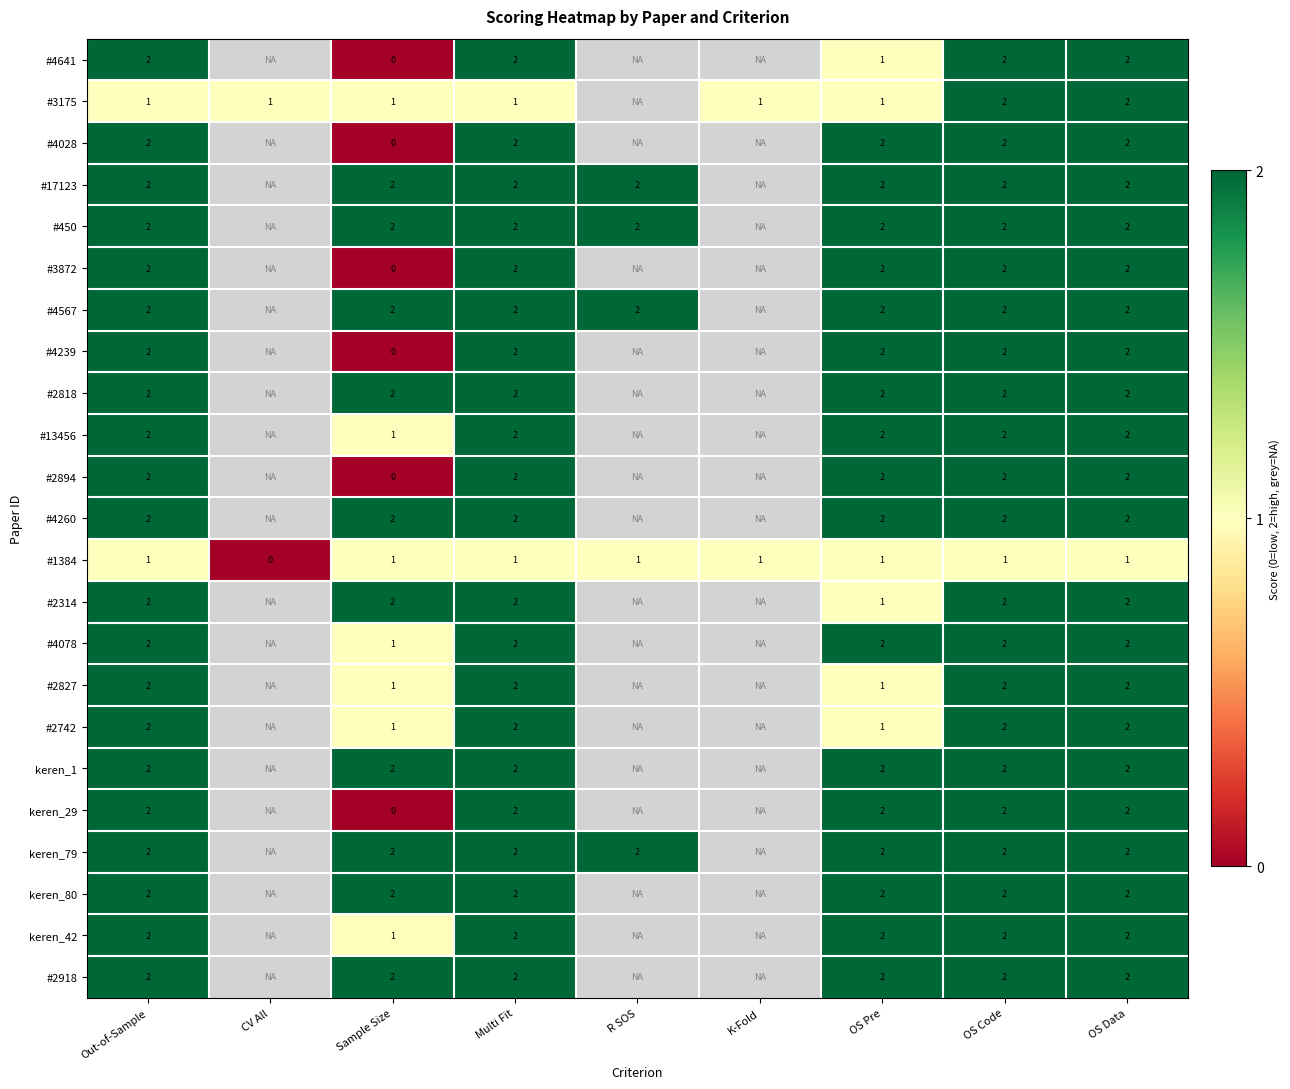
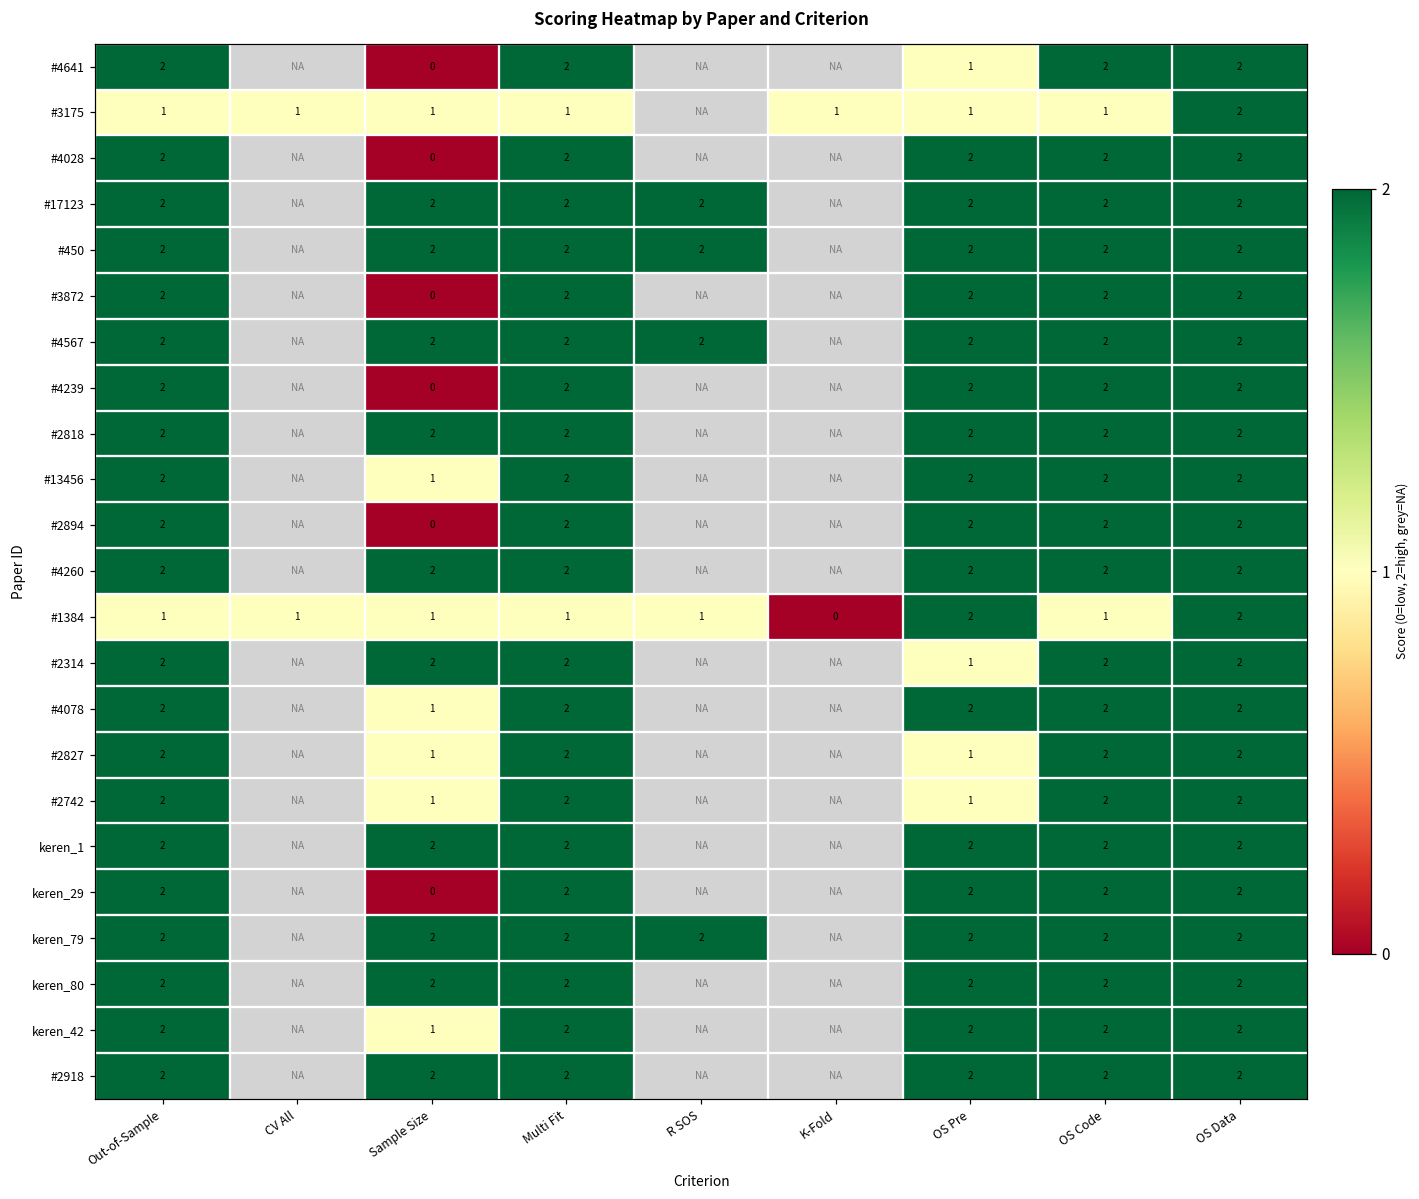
#3175, OS Code: 2 -> 1
#1384, CV All: 0 -> 1
#1384, K-Fold: 1 -> 0
#1384, OS Pre: 1 -> 2
#1384, OS Data: 1 -> 2
